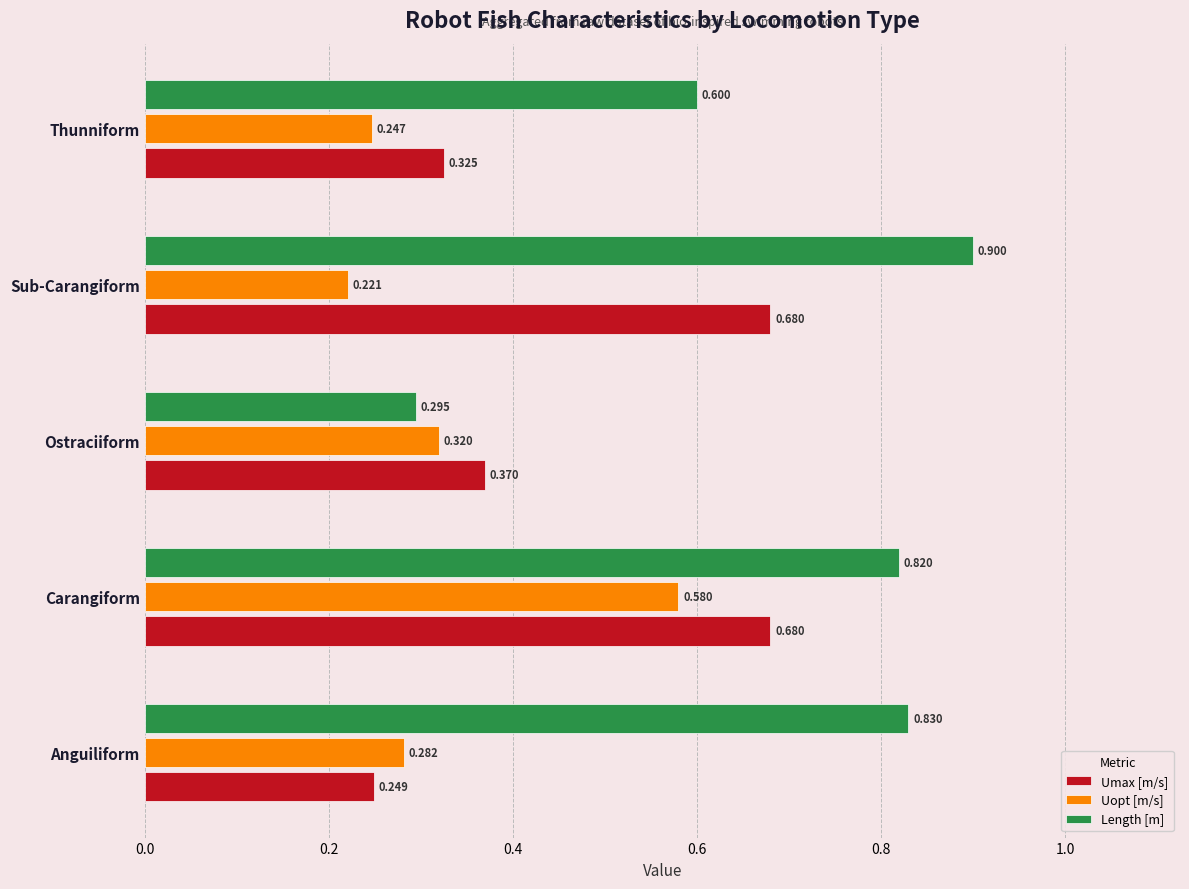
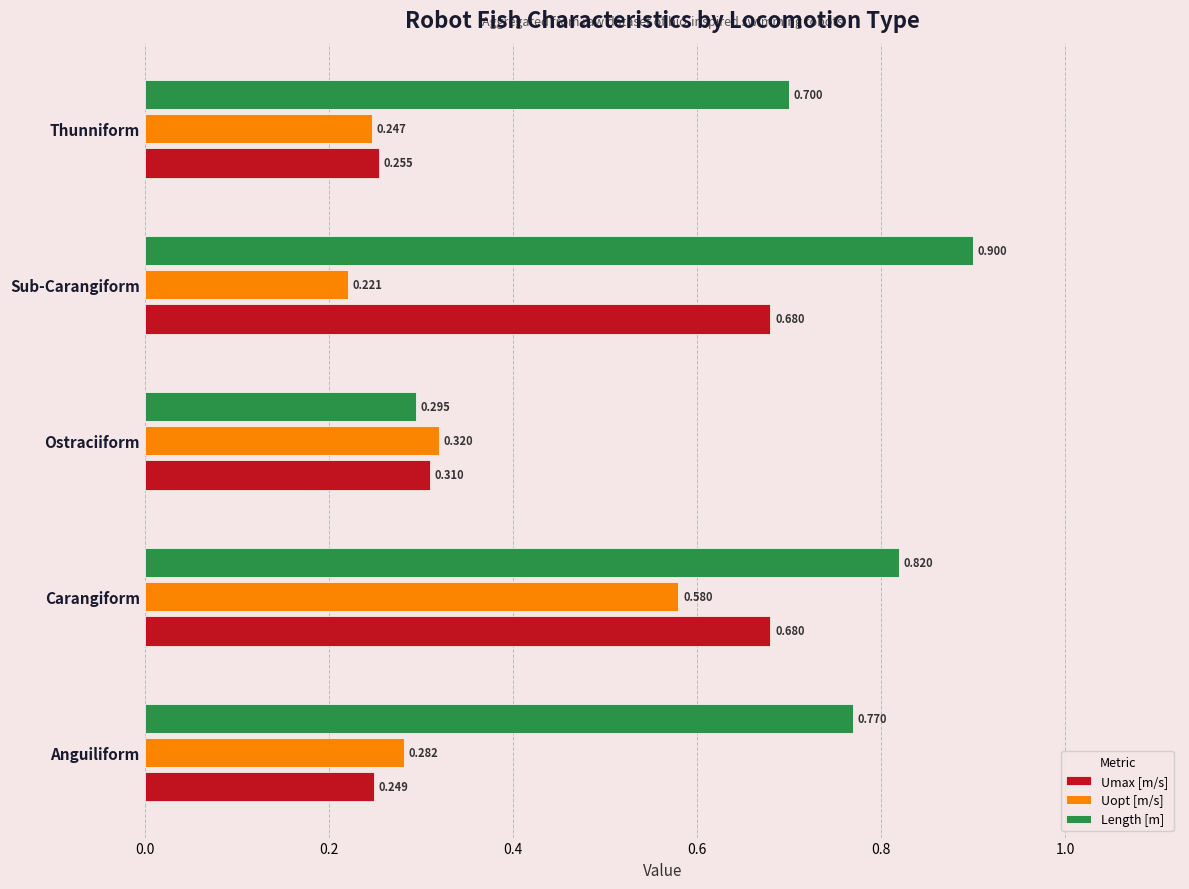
Length [m], Thunniform: 0.600 -> 0.700
Umax [m/s], Thunniform: 0.325 -> 0.255
Umax [m/s], Ostraciiform: 0.370 -> 0.310
Length [m], Anguiliform: 0.830 -> 0.770
